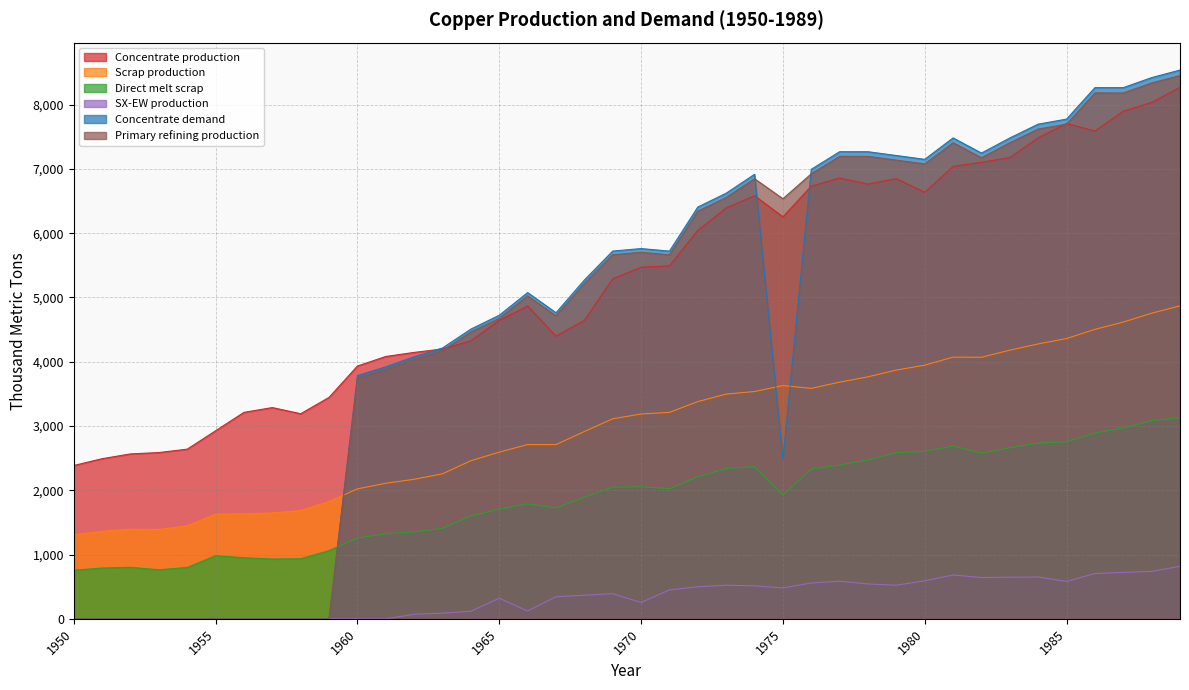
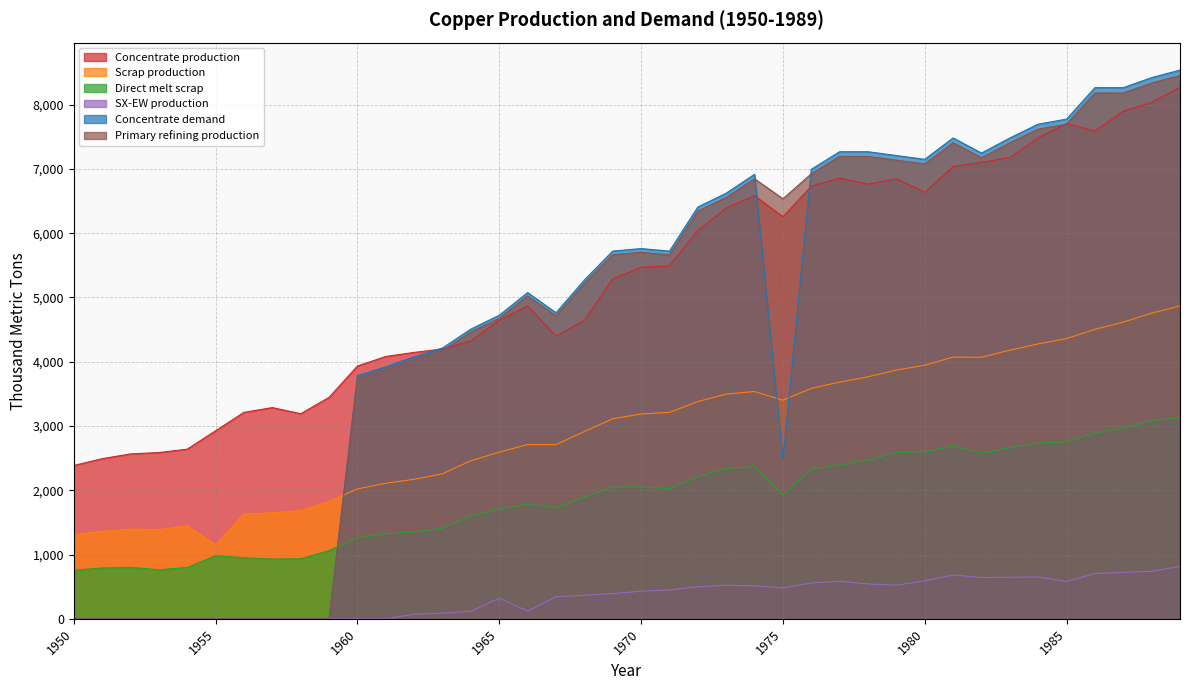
Scrap production, 1955: 1,600 -> 1,100
SX-EW production, 1970: 300 -> 400
Scrap production, 1975: 3,600 -> 3,400
